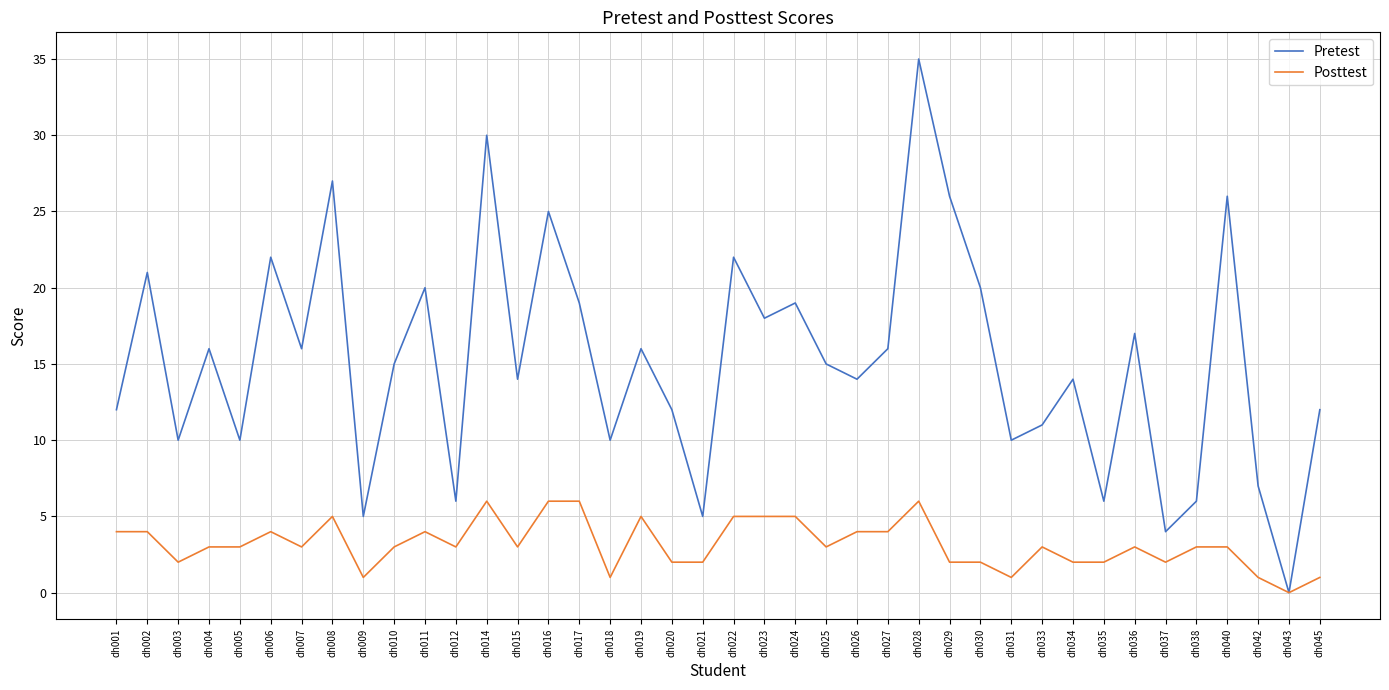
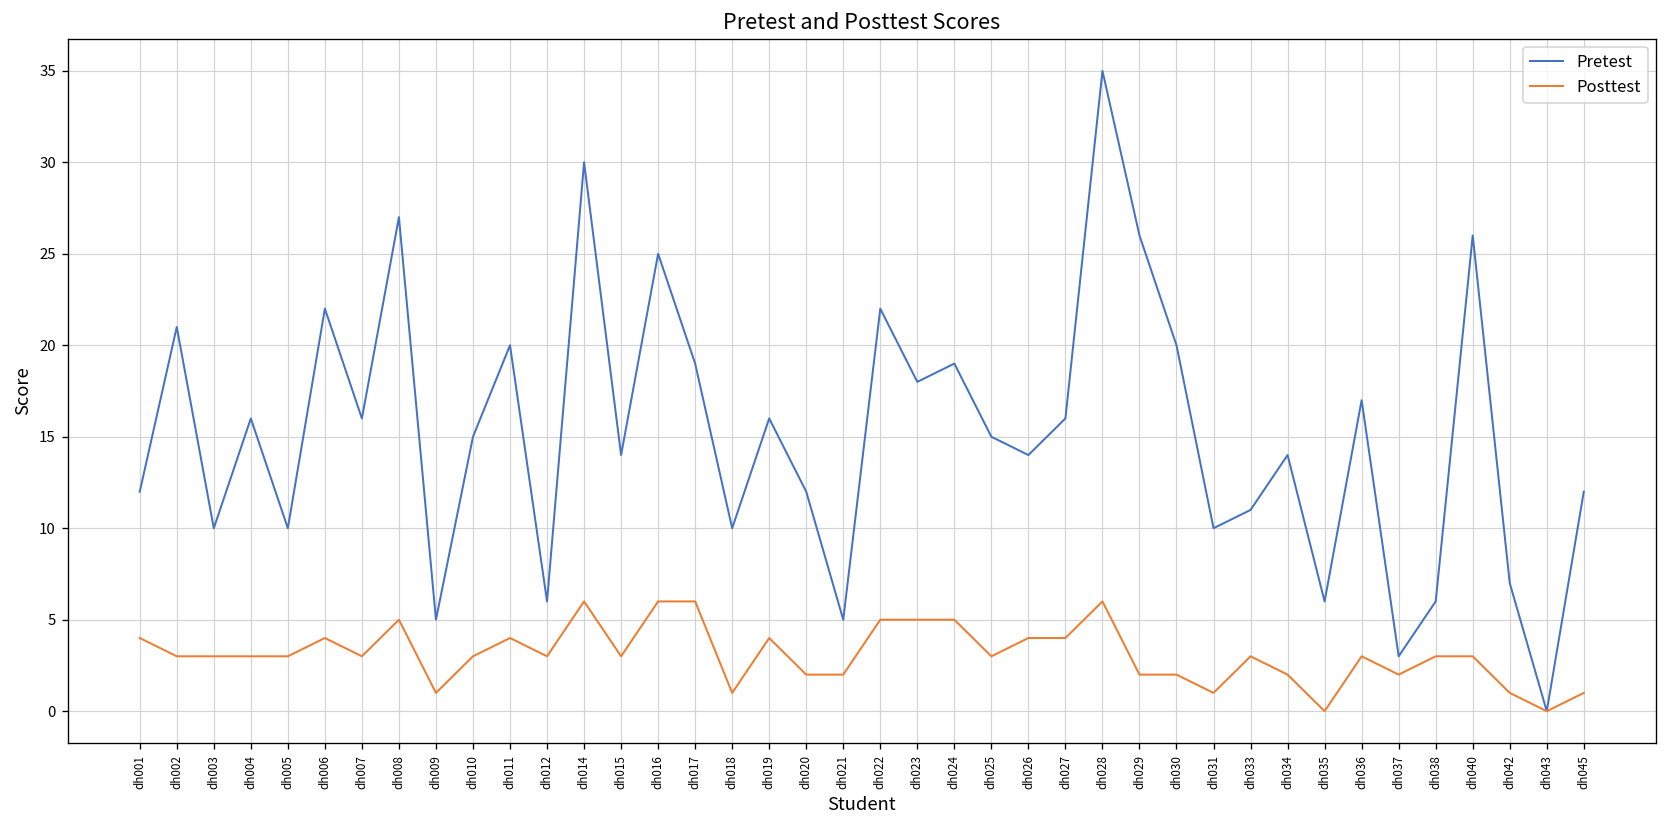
Posttest, dh002: 4 -> 3
Posttest, dh003: 2 -> 3
Posttest, dh019: 5 -> 4
Posttest, dh035: 2 -> 0
Pretest, dh037: 4 -> 3
